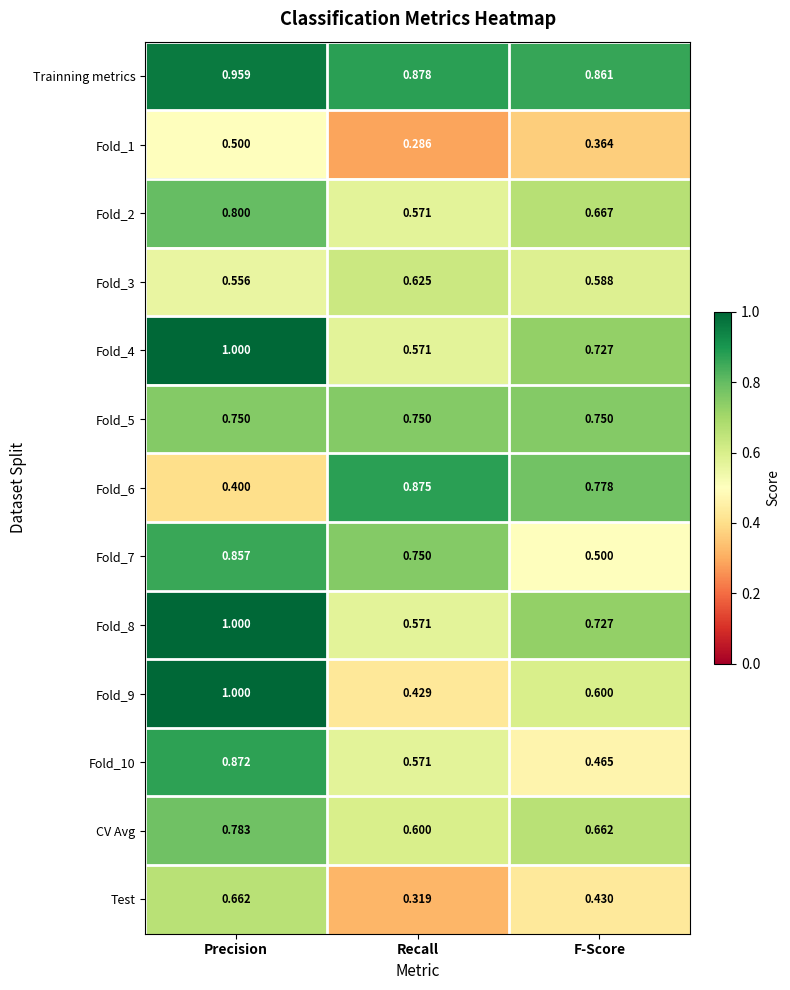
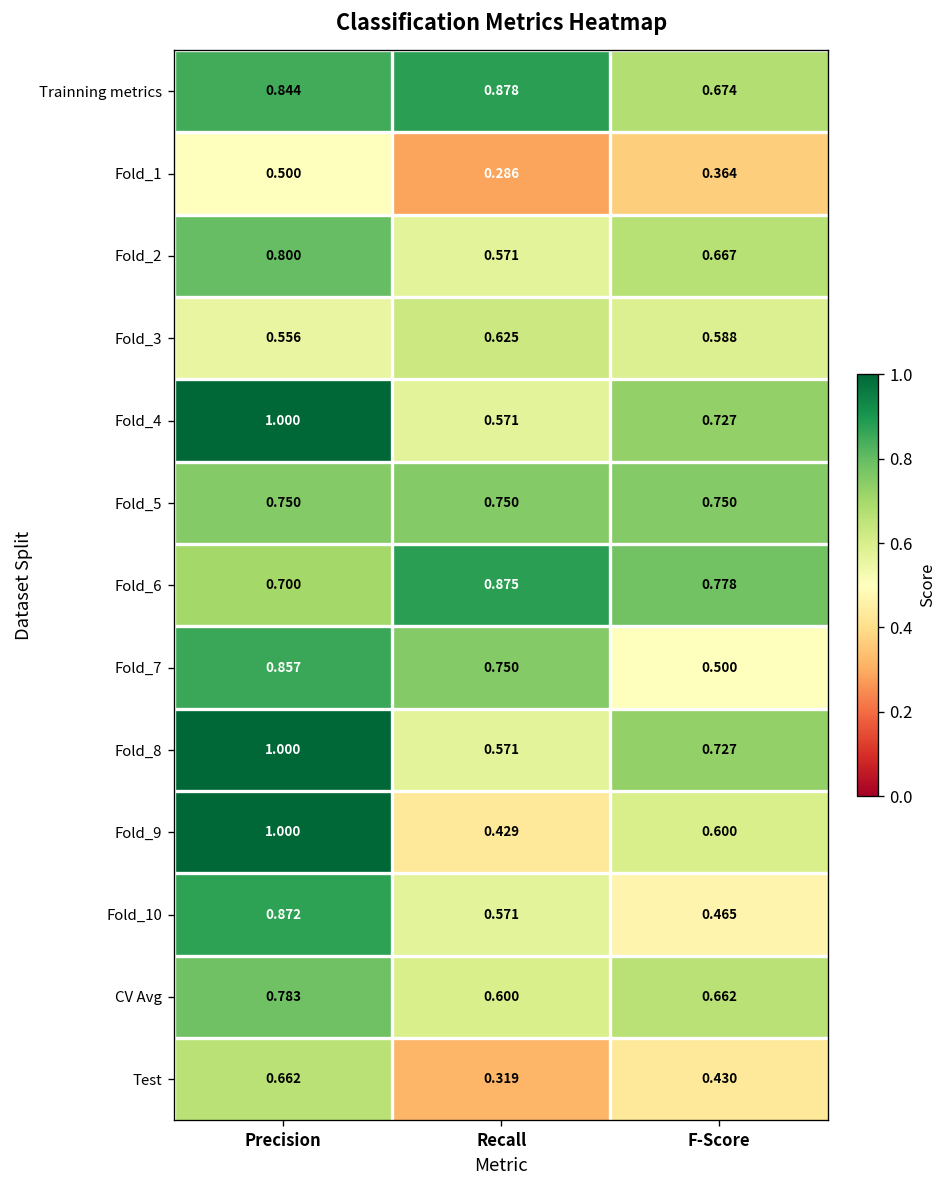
Trainning metrics, Precision: 0.959 -> 0.844
Trainning metrics, F-Score: 0.861 -> 0.674
Fold_6, Precision: 0.400 -> 0.700
